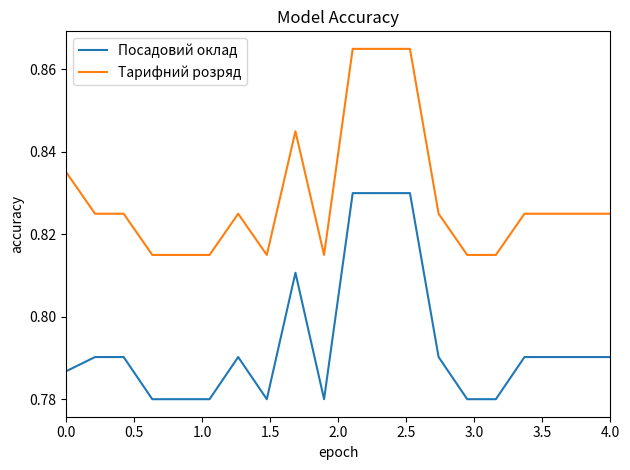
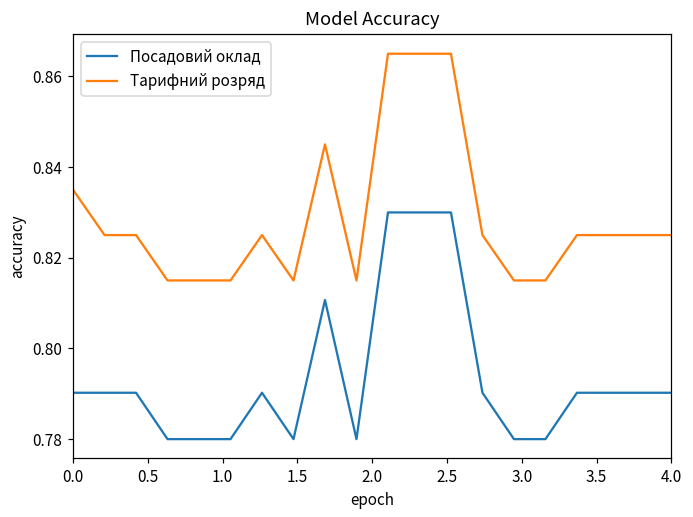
Посадовий оклад, 0.0: 0.787 -> 0.790
